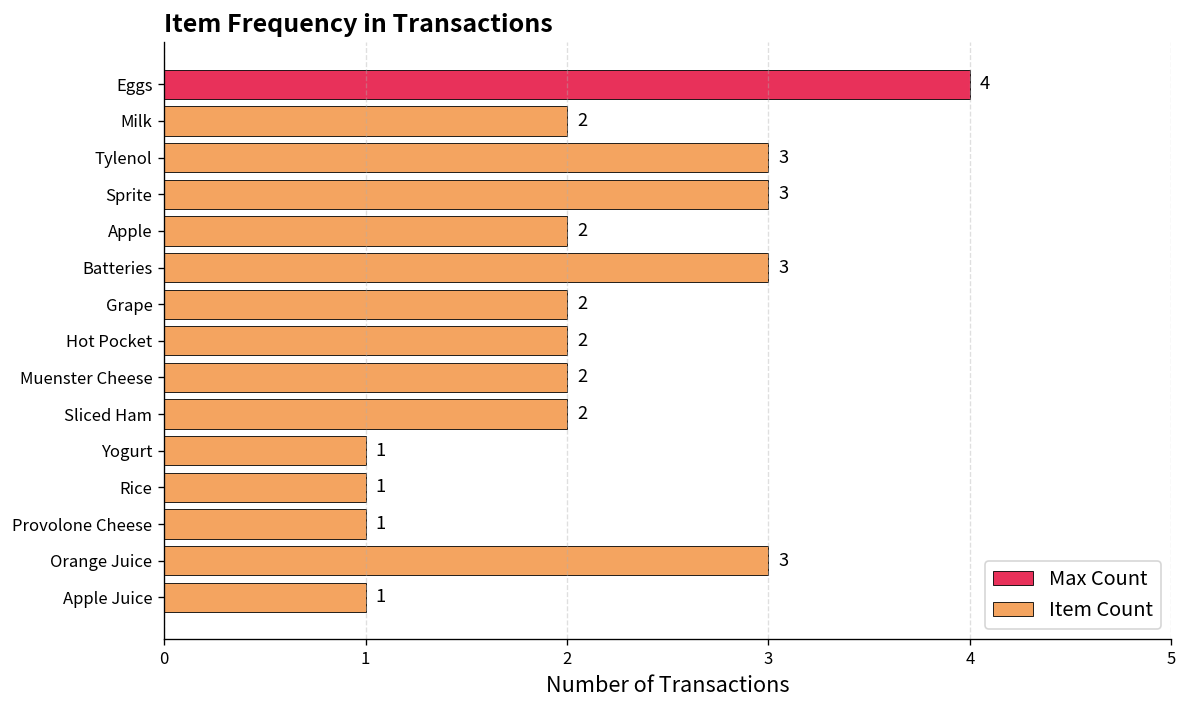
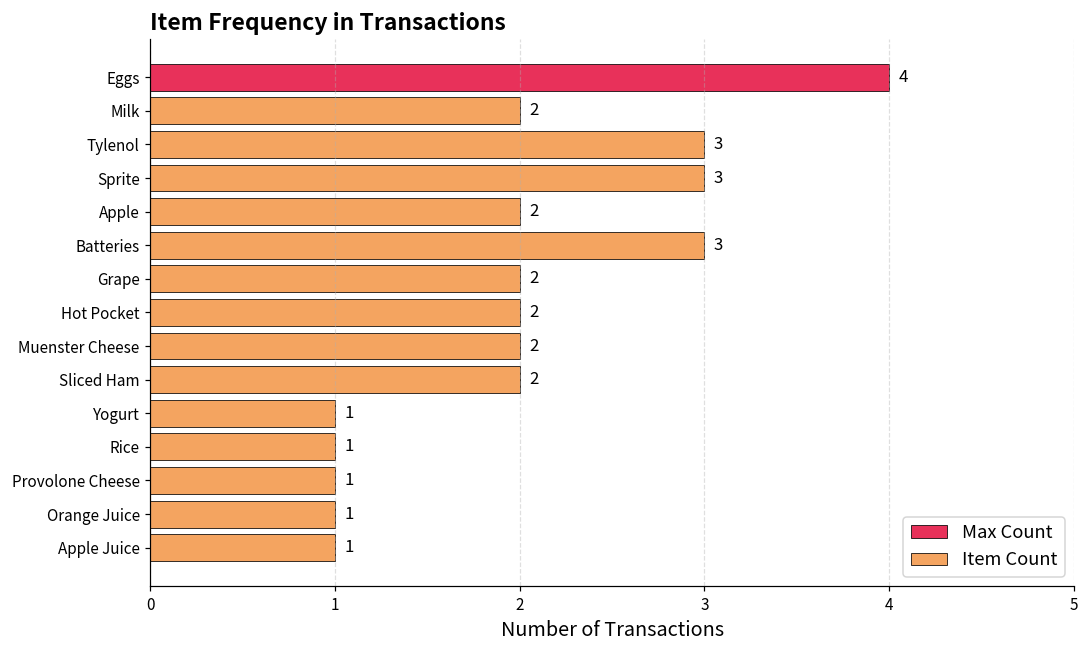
Orange Juice: 3 -> 1
